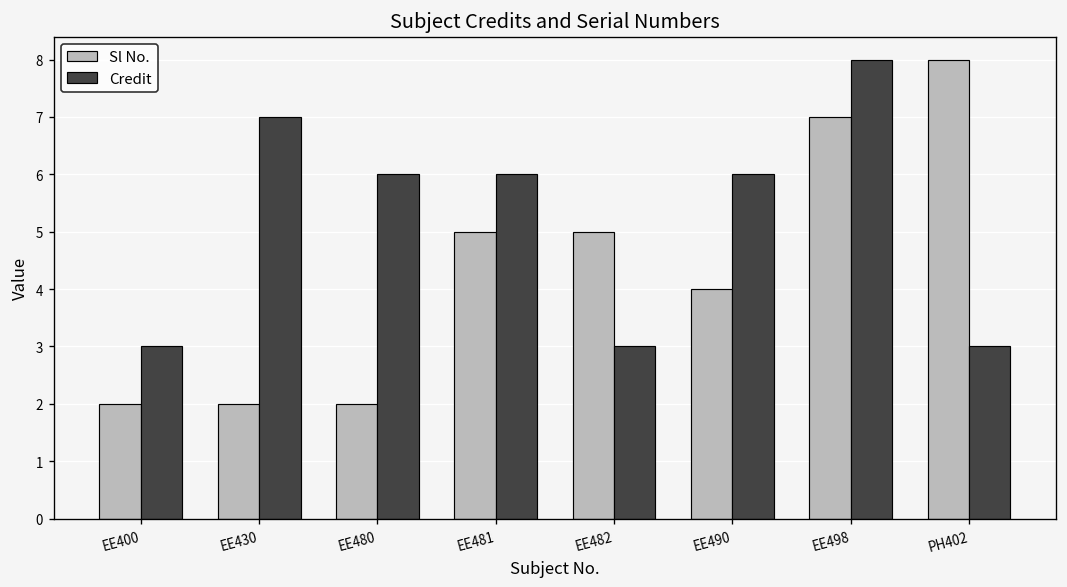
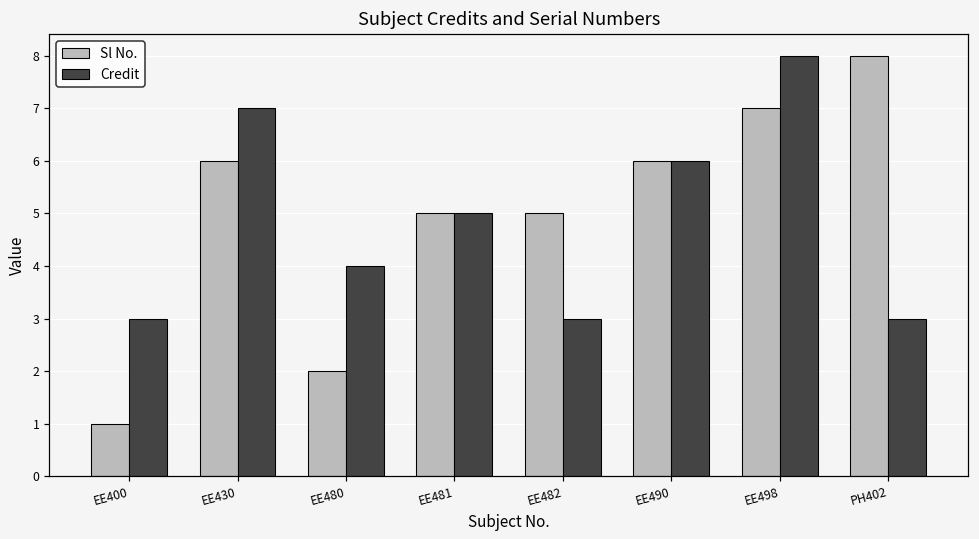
Sl No., EE400: 2 -> 1
Sl No., EE430: 2 -> 6
Credit, EE480: 6 -> 4
Credit, EE481: 6 -> 5
Sl No., EE490: 4 -> 6
